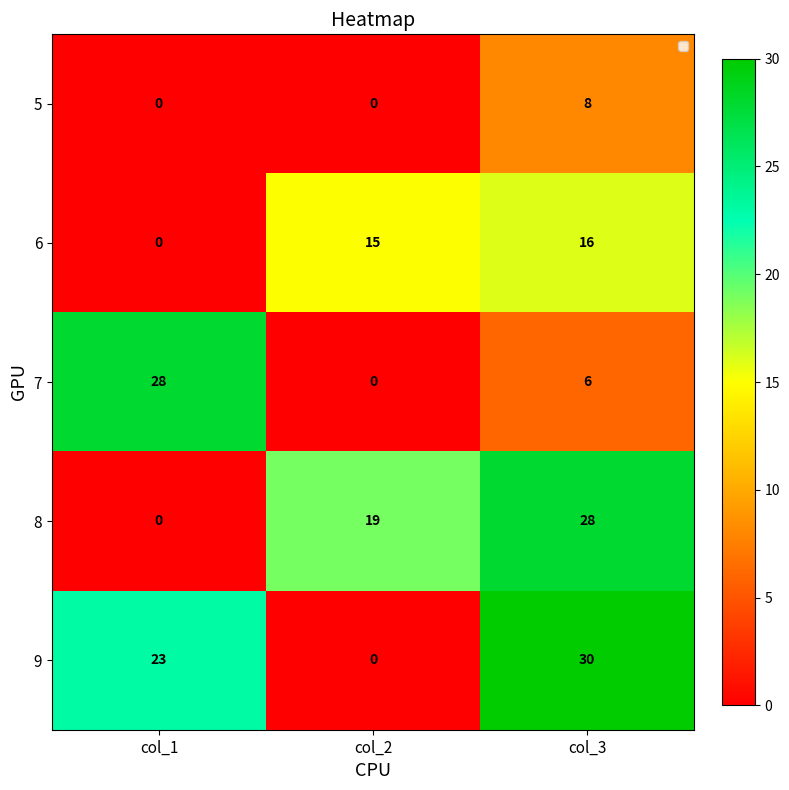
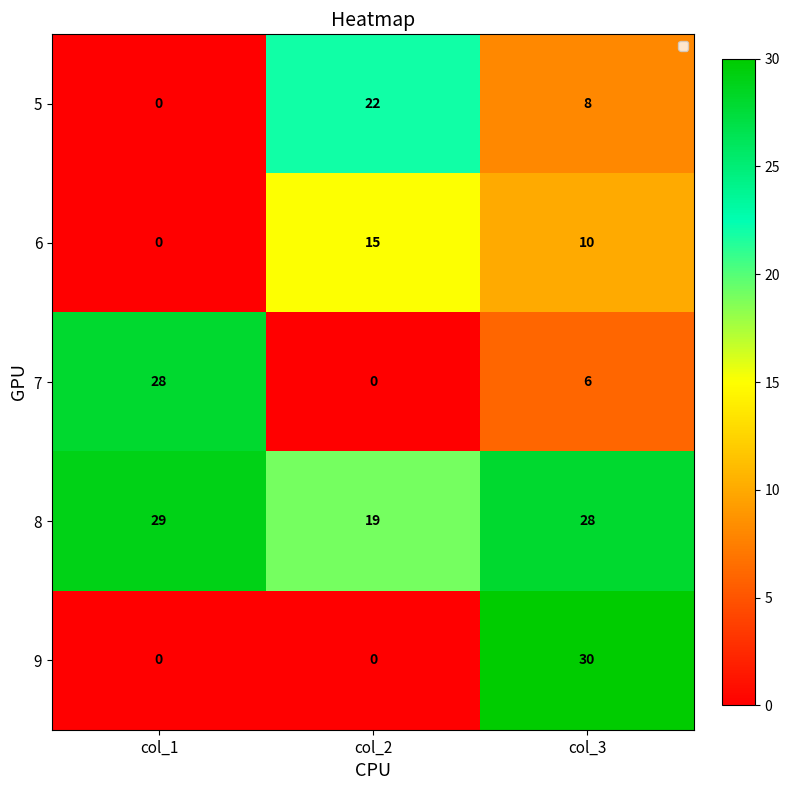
5, col_2: 0 -> 22
6, col_3: 16 -> 10
8, col_1: 0 -> 29
9, col_1: 23 -> 0
